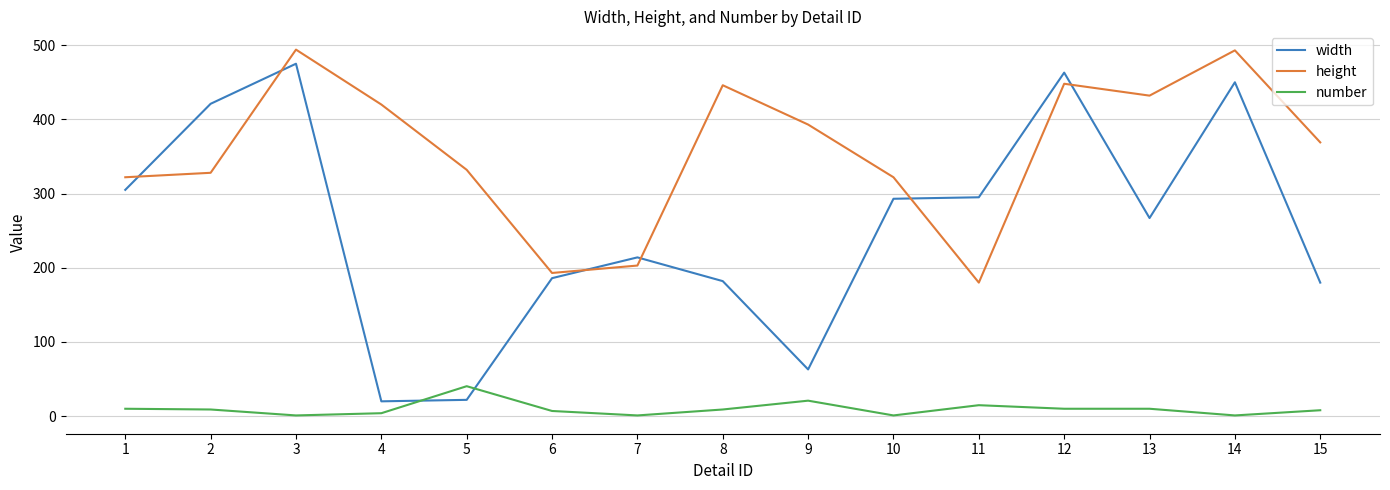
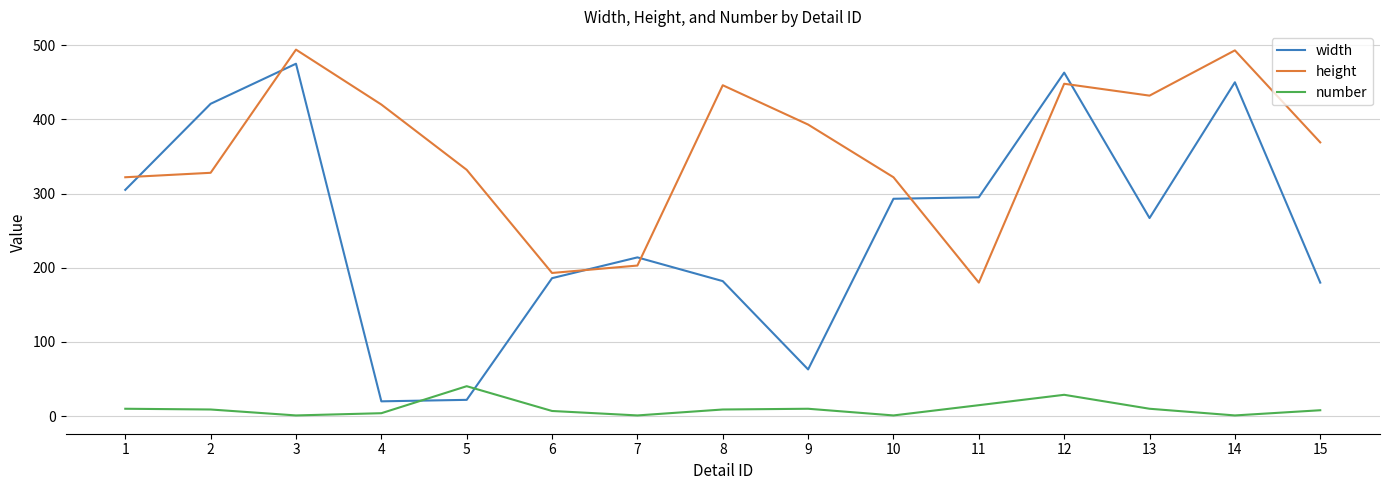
number, 9: 20 -> 10
number, 12: 10 -> 30
